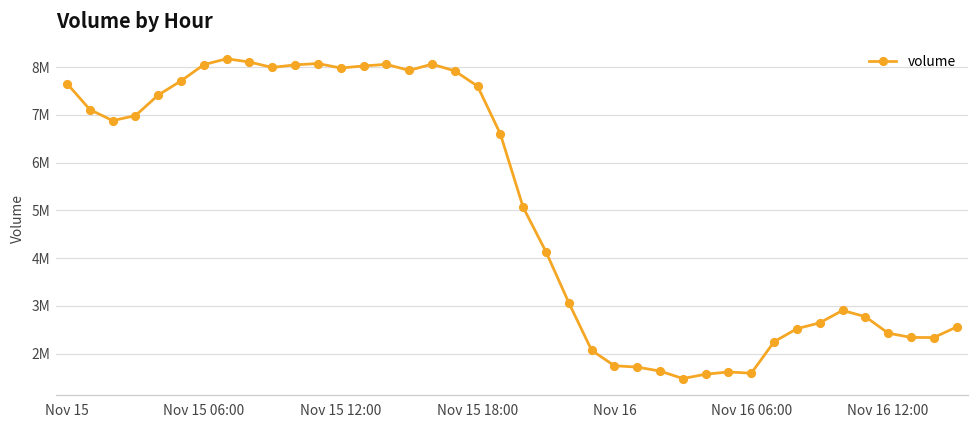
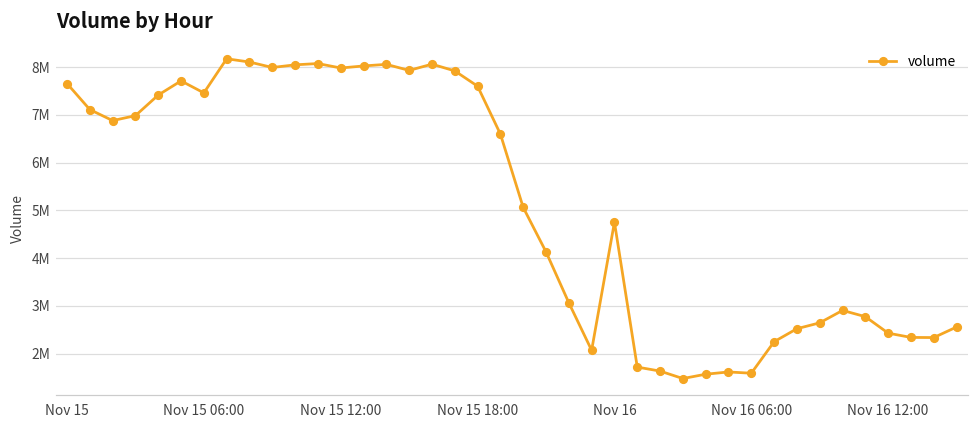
Nov 15 06:00: 8100000 -> 7500000
Nov 16: 1700000 -> 4800000
